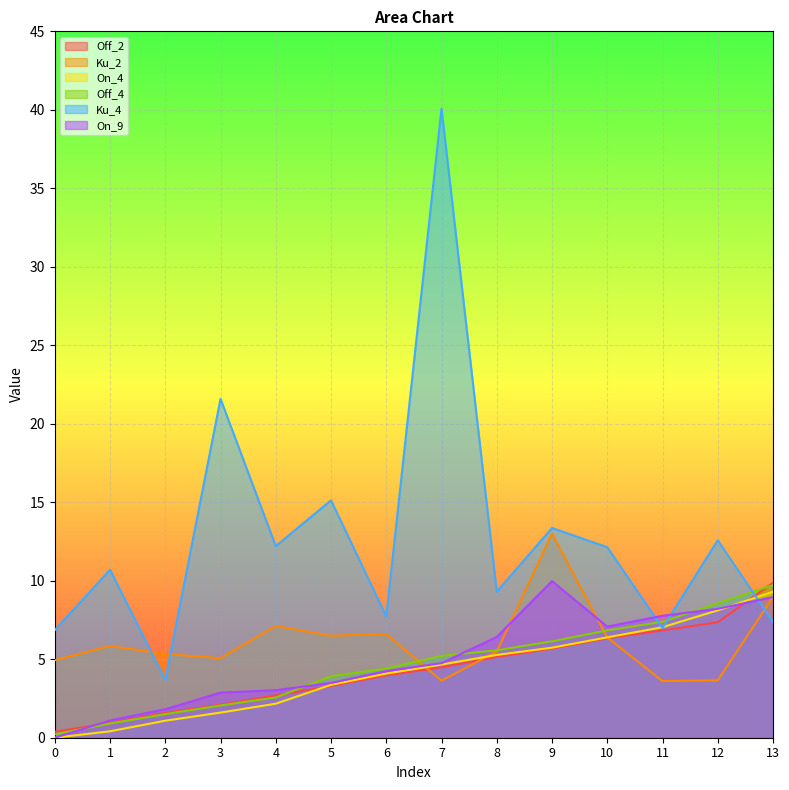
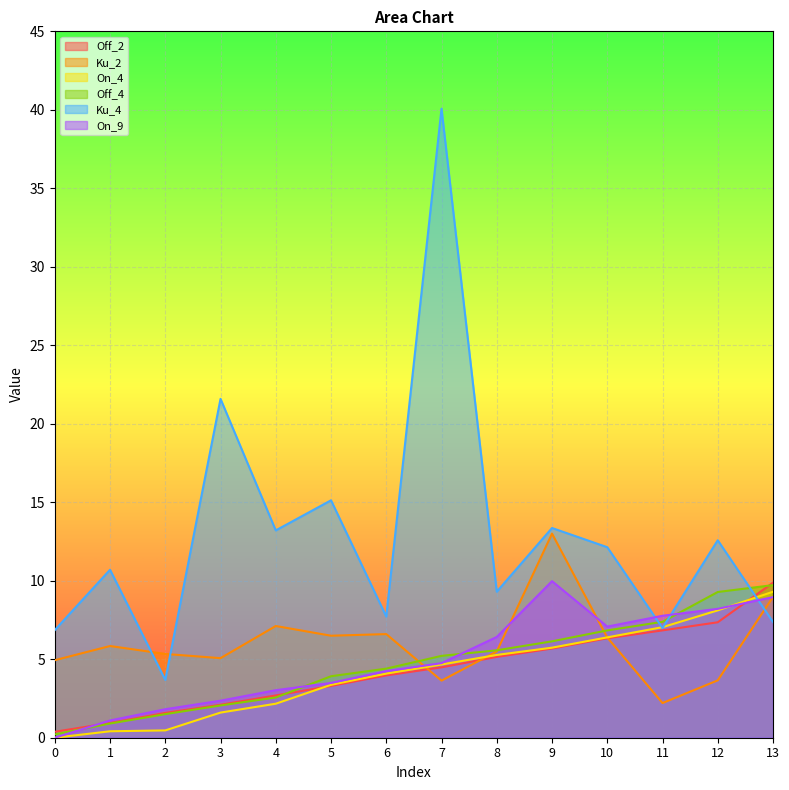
On_4, 2: 1.1 -> 0.5
On_9, 3: 2.9 -> 2.4
Ku_4, 4: 12.2 -> 13.2
Ku_2, 11: 3.6 -> 2.2
Off_4, 12: 8.6 -> 9.3
